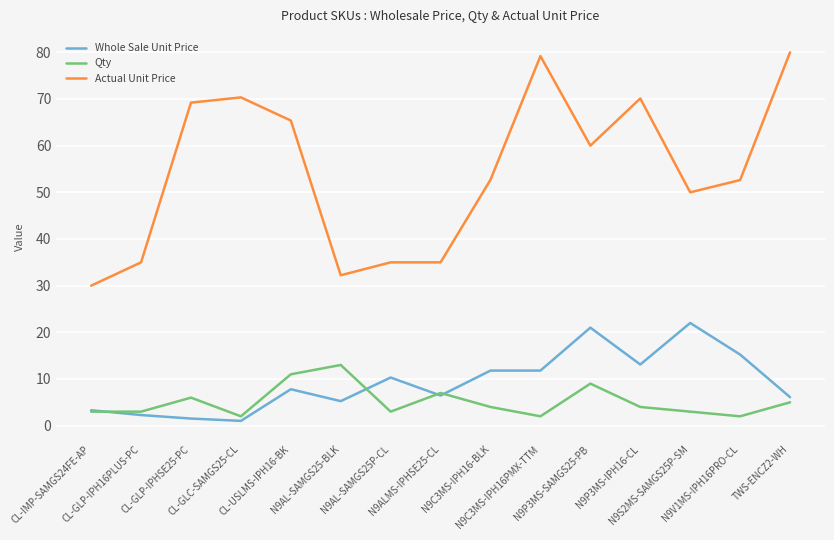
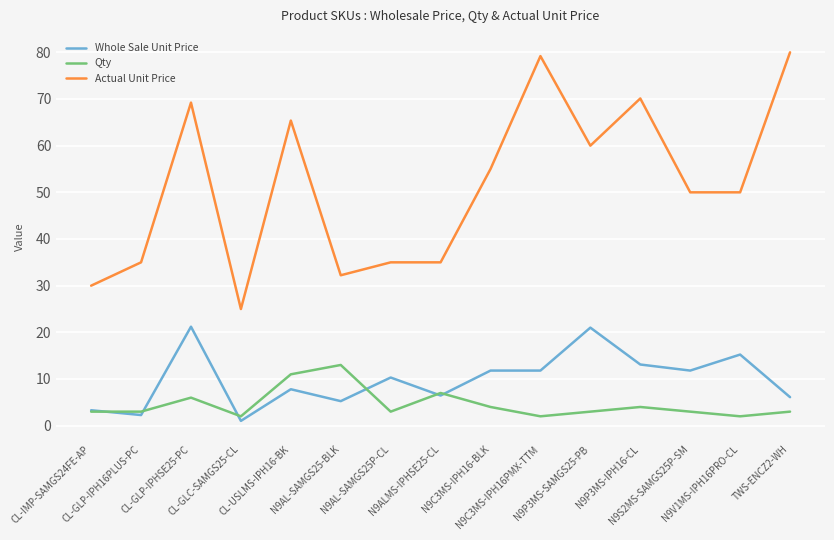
Whole Sale Unit Price, CL-GLP-IPHSE25-PC: 2 -> 21
Actual Unit Price, CL-GLC-SAMGS25-CL: 70 -> 25
Actual Unit Price, N9C3MS-IPH16-BLK: 53 -> 55
Qty, N9P3MS-SAMGS25-PB: 9 -> 3
Whole Sale Unit Price, N9S2MS-SAMGS25P-SM: 22 -> 12
Actual Unit Price, N9V1MS-IPH16PRO-CL: 53 -> 50
Qty, TWS-ENCZ2-WH: 5 -> 3
